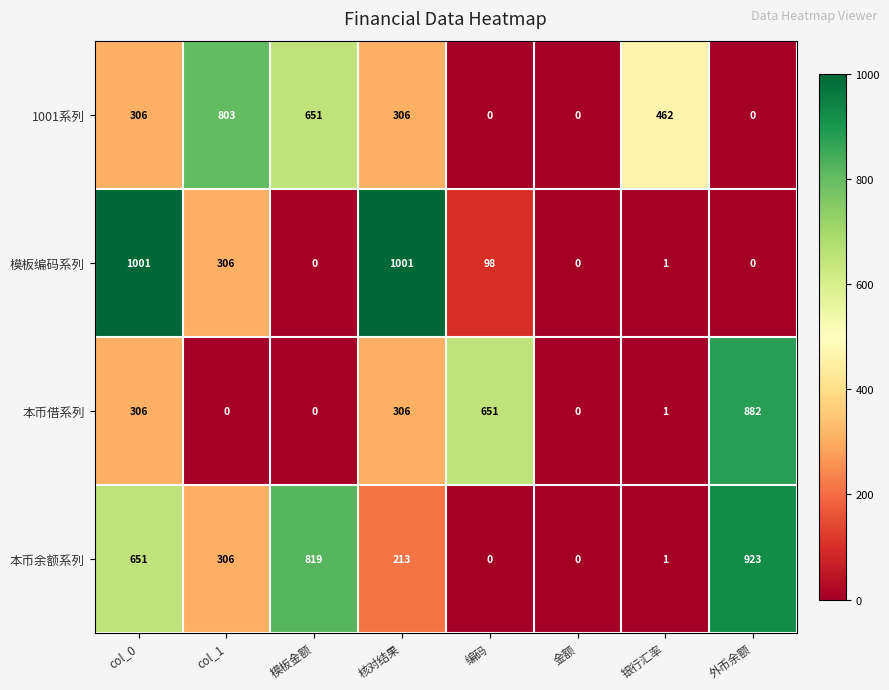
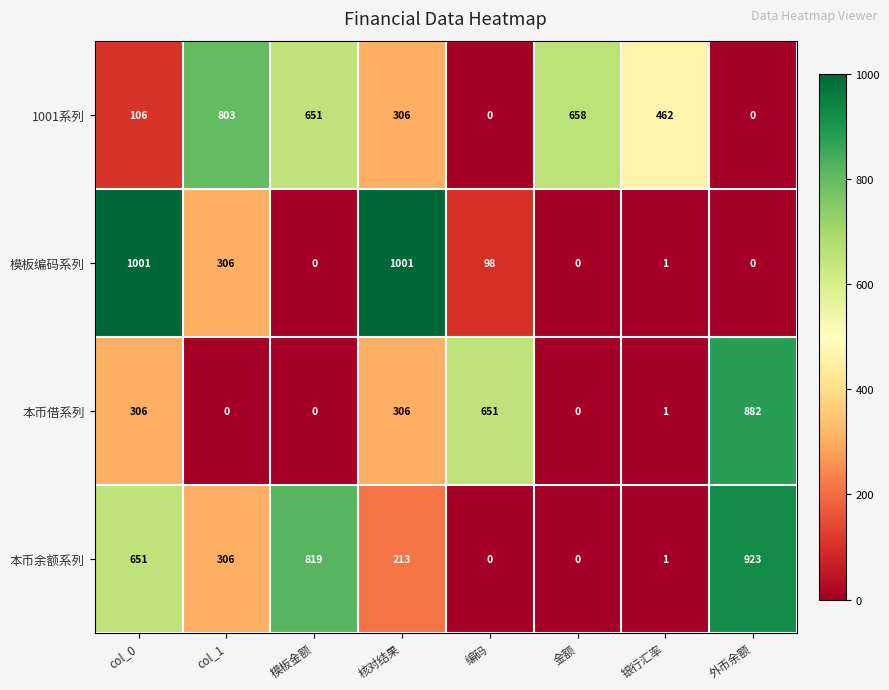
1001系列, col_0: 306 -> 106
1001系列, 金额: 0 -> 658
